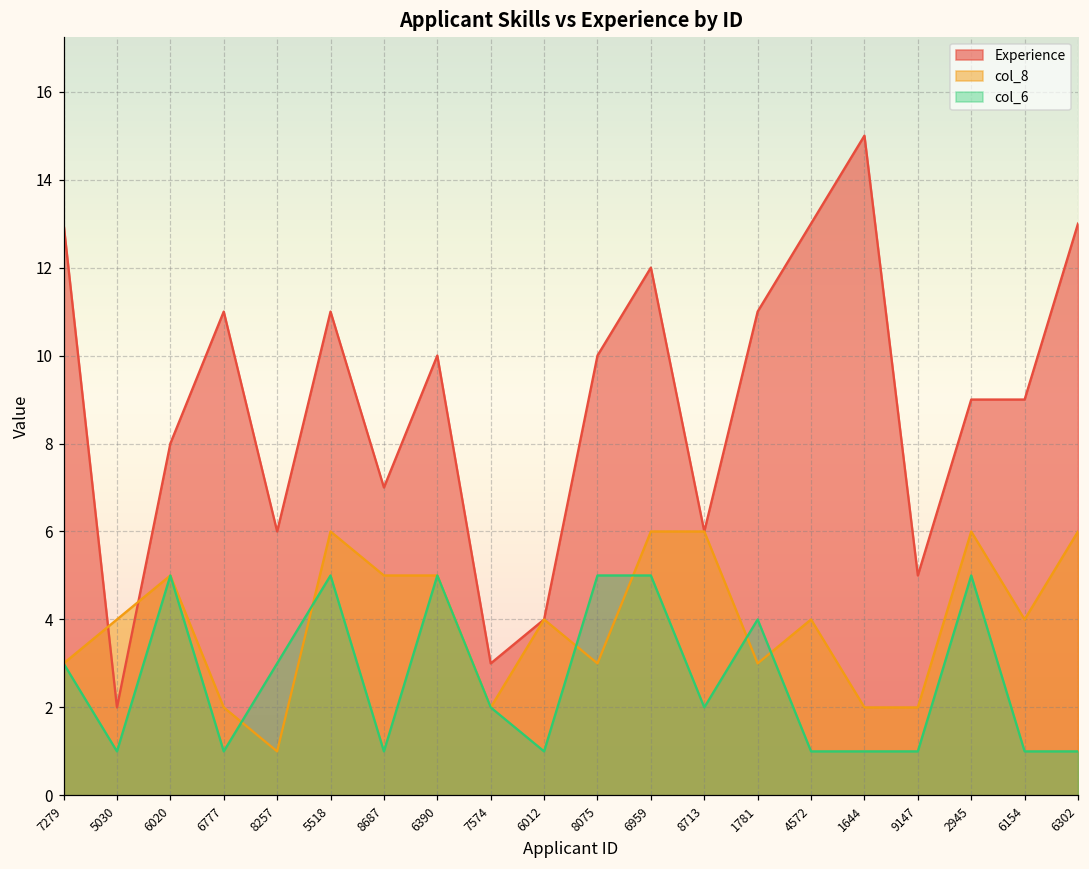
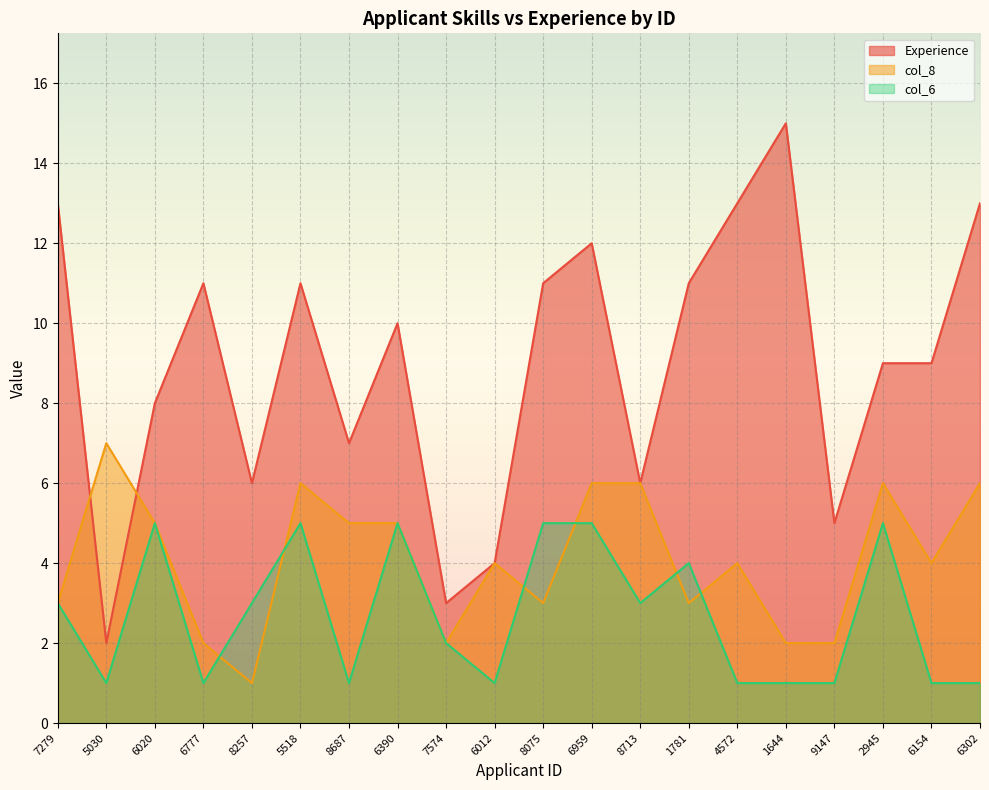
col_8, 5030: 4 -> 7
Experience, 8075: 10 -> 11
col_6, 8713: 2 -> 3
